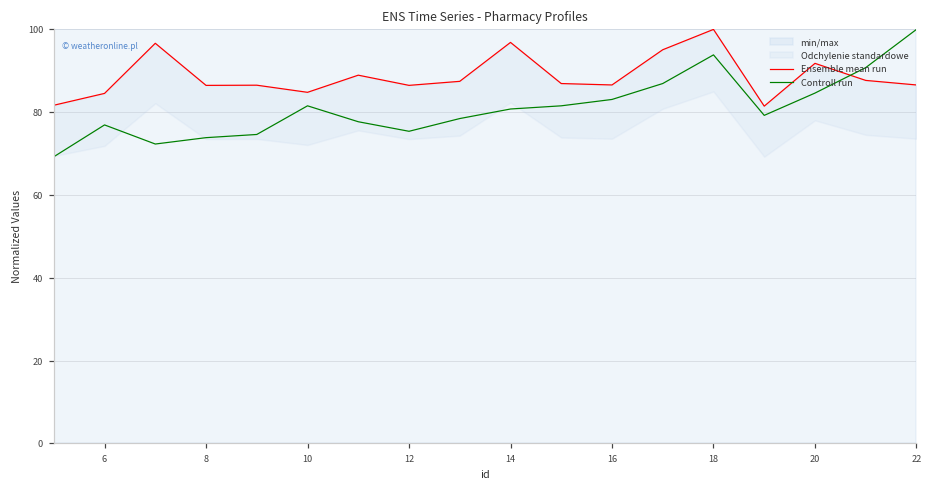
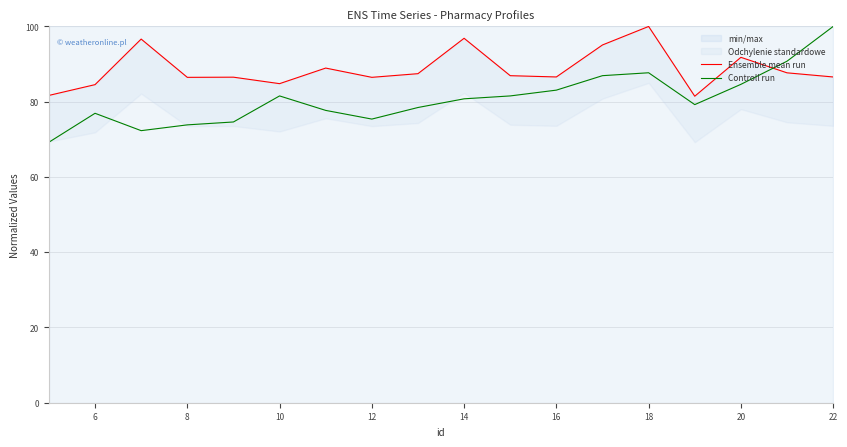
Controll run, 18: 94 -> 88
